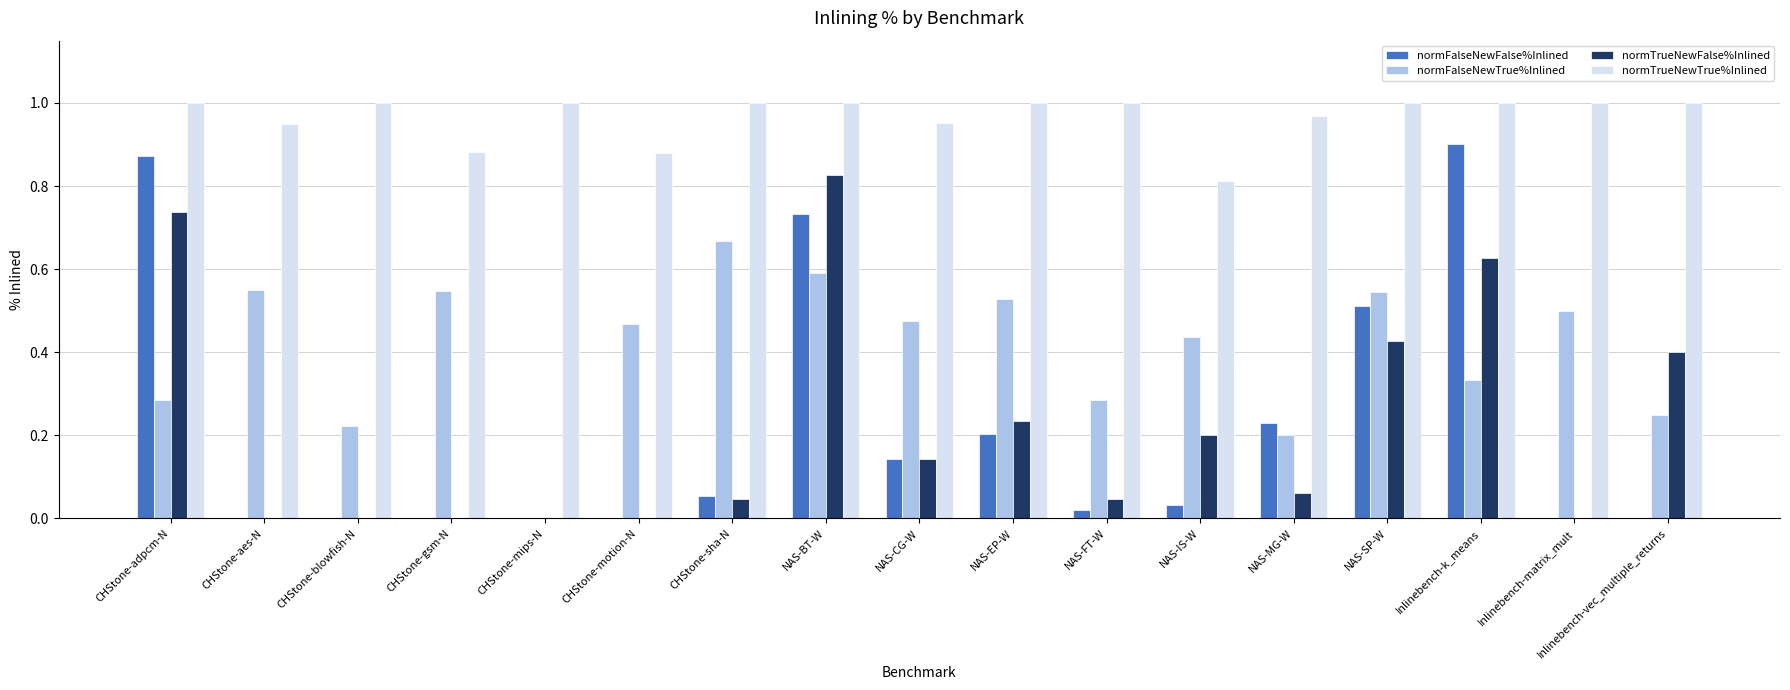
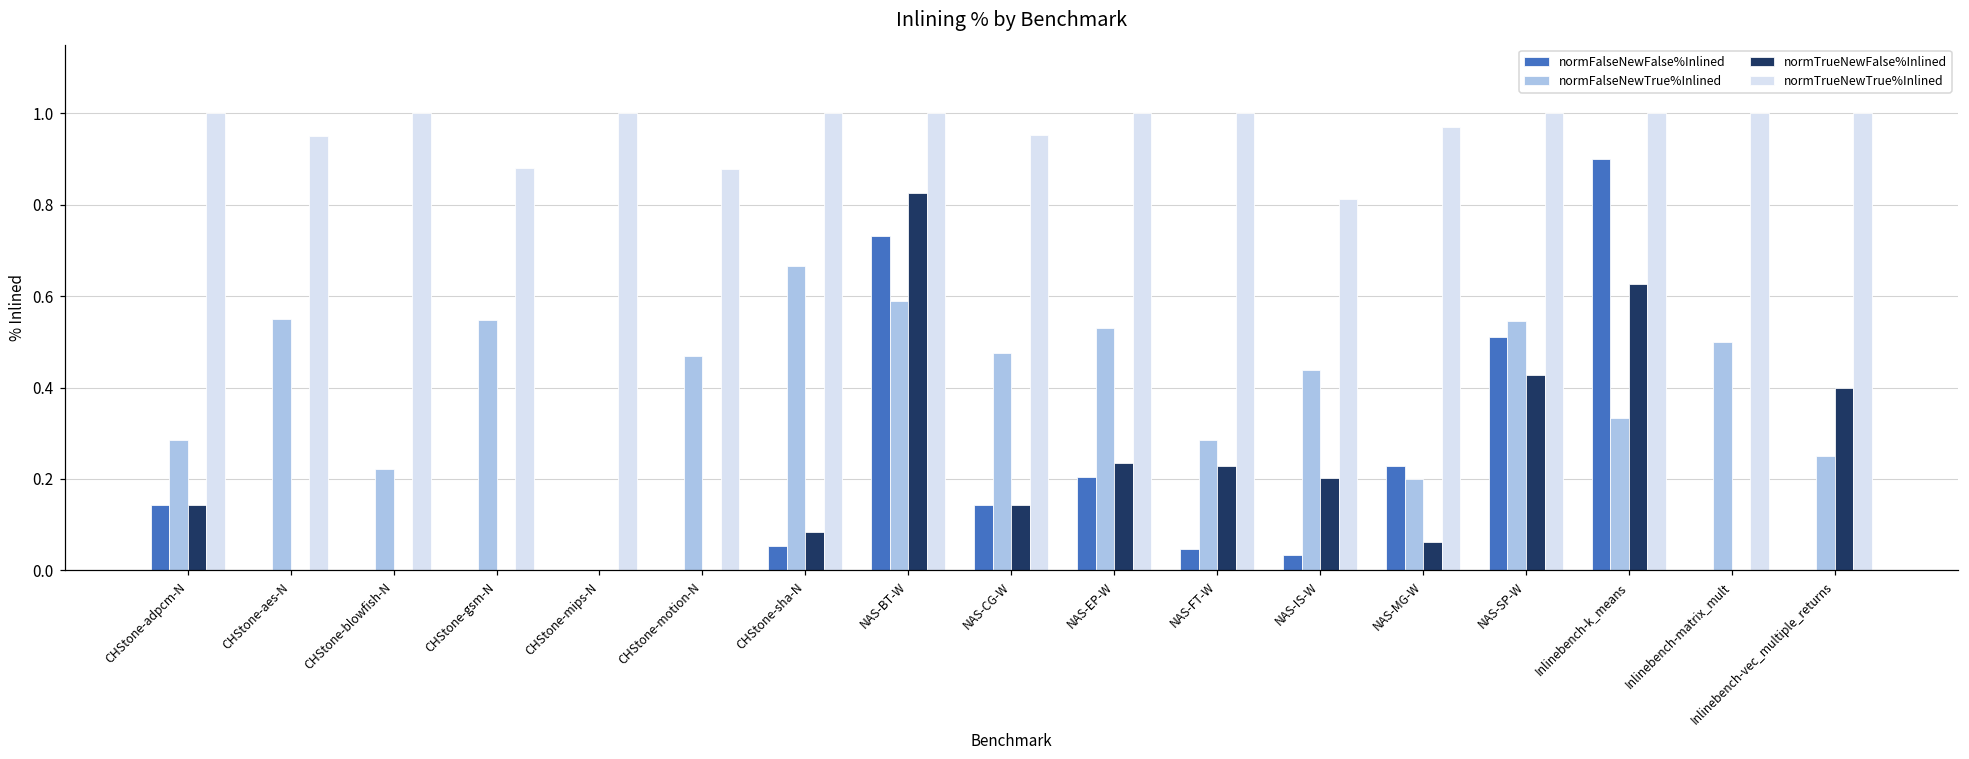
normFalseNewFalse%Inlined, CHStone-adpcm-N: 0.87 -> 0.14
normTrueNewFalse%Inlined, CHStone-adpcm-N: 0.74 -> 0.14
normTrueNewFalse%Inlined, CHStone-sha-N: 0.05 -> 0.08
normFalseNewFalse%Inlined, NAS-FT-W: 0.02 -> 0.05
normTrueNewFalse%Inlined, NAS-FT-W: 0.05 -> 0.23
